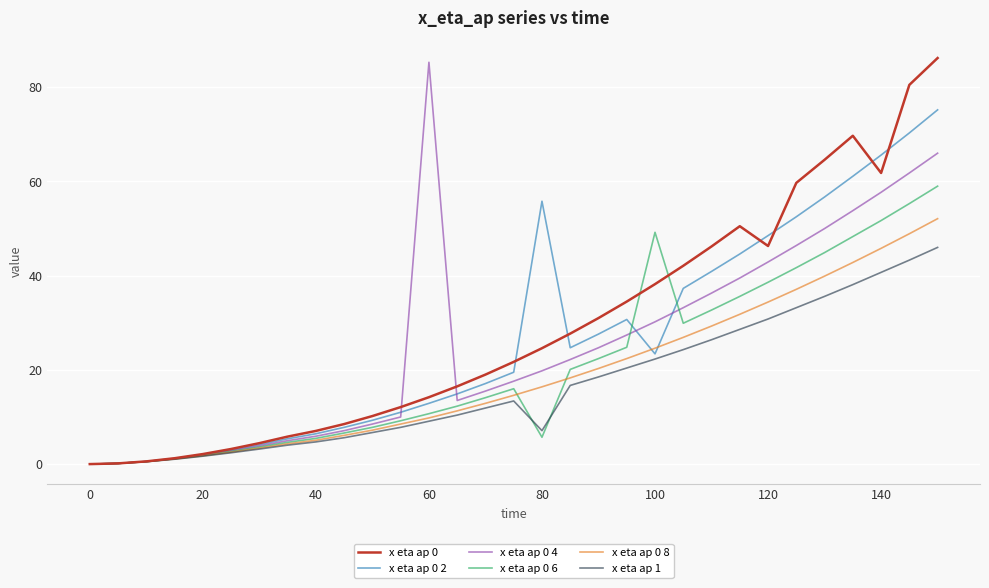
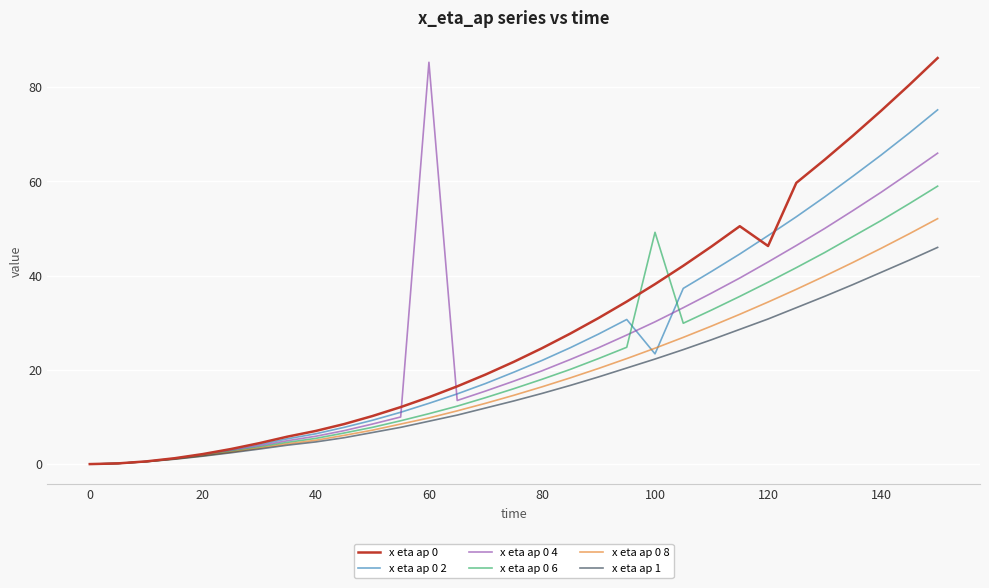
x eta ap 0 2, 80: 56 -> 22
x eta ap 0 6, 80: 6 -> 18
x eta ap 1, 80: 7 -> 15
x eta ap 0, 140: 62 -> 75
